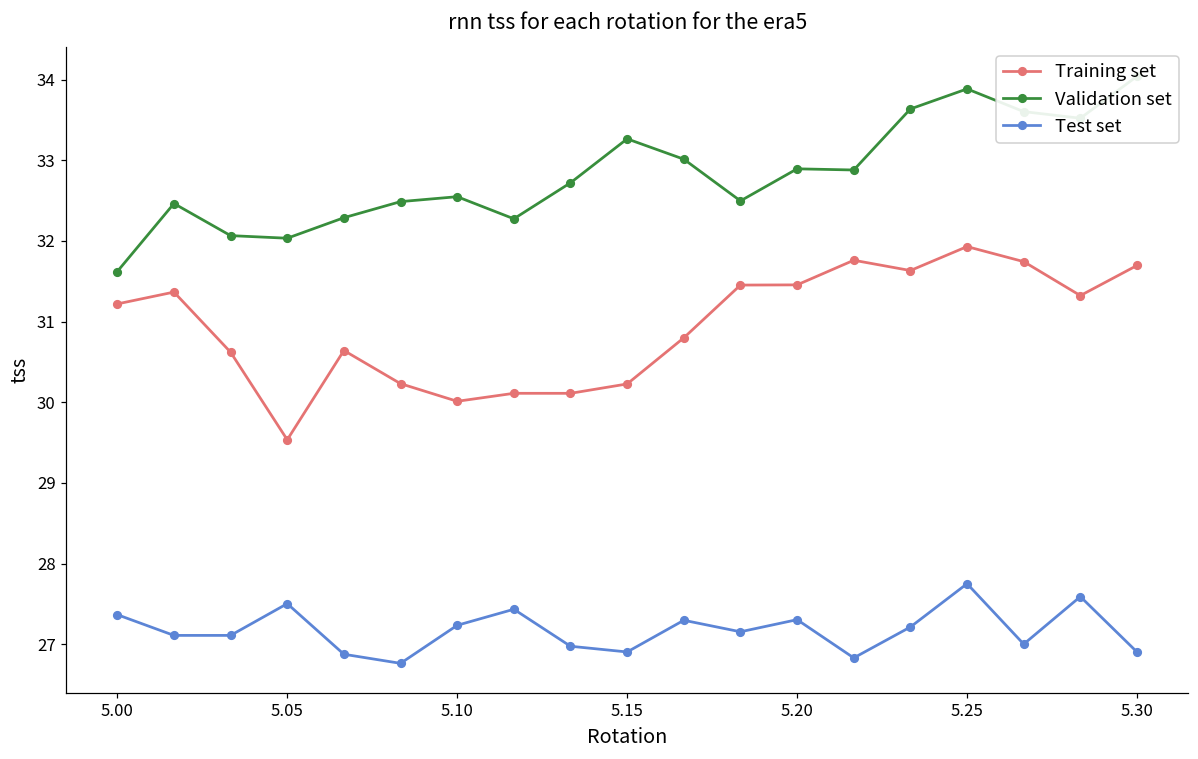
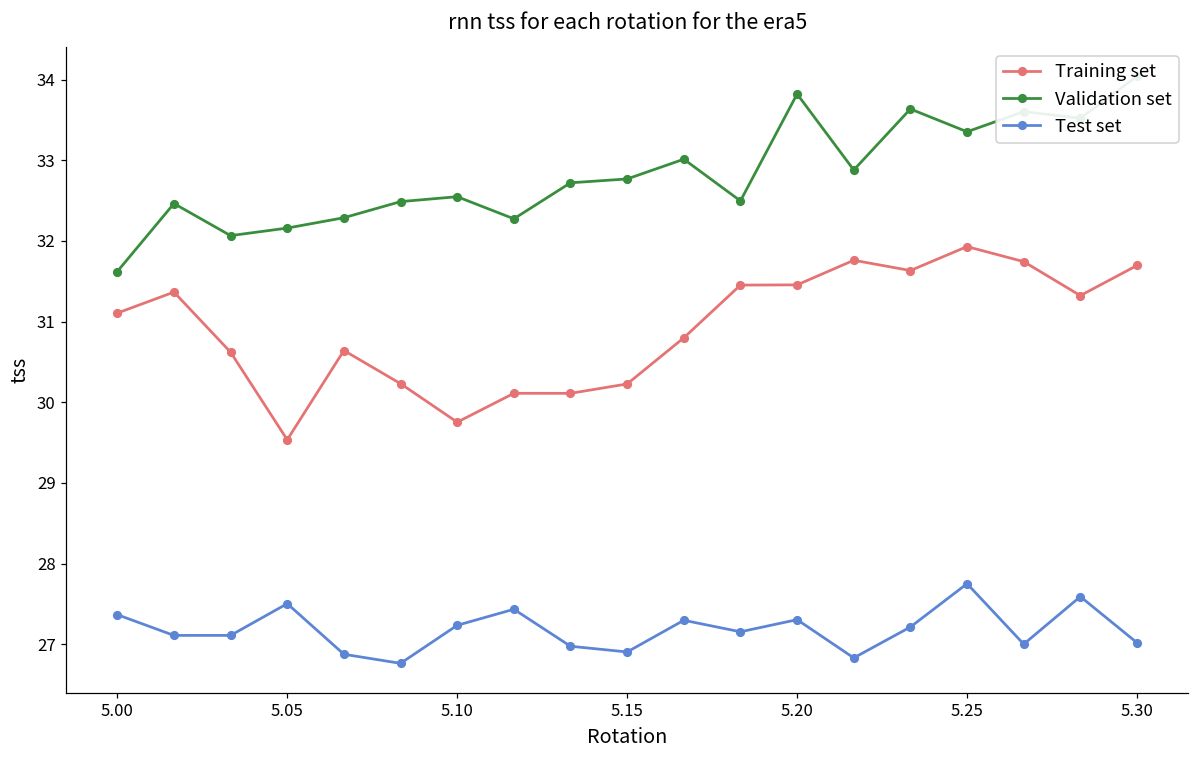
Training set, 5.00: 31.2 -> 31.1
Validation set, 5.05: 32.0 -> 32.2
Training set, 5.10: 30.0 -> 29.8
Validation set, 5.15: 33.3 -> 32.8
Validation set, 5.20: 32.9 -> 33.8
Validation set, 5.25: 33.9 -> 33.4
Test set, 5.30: 26.9 -> 27.0
